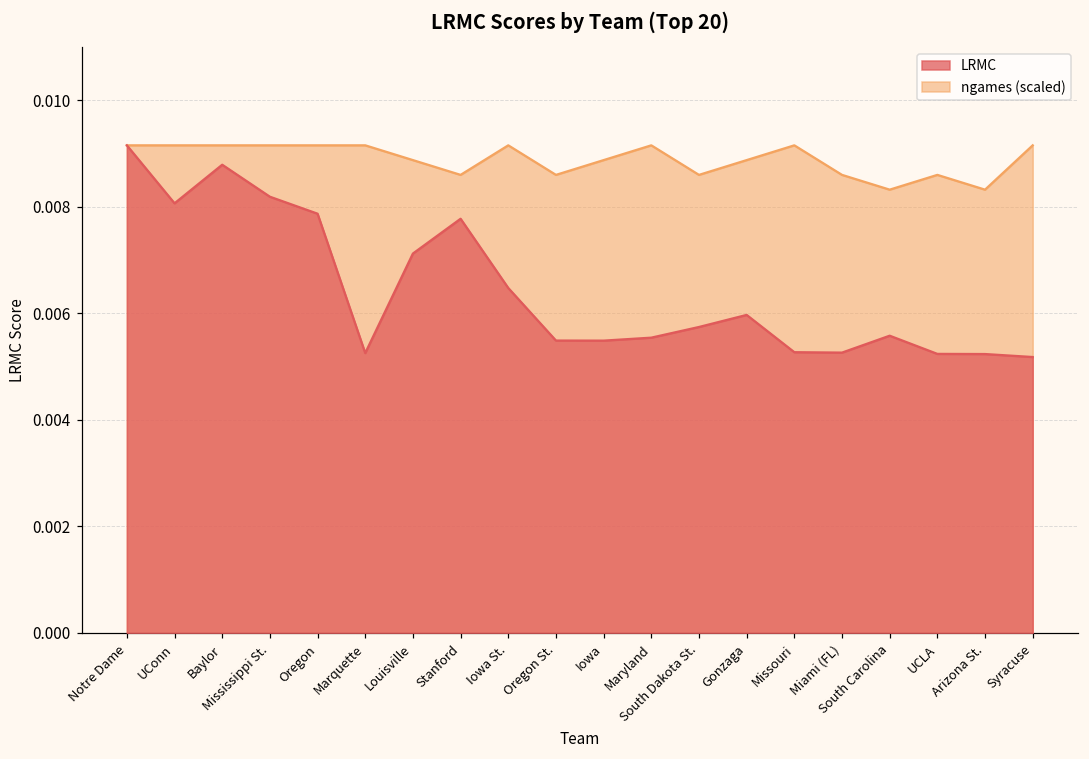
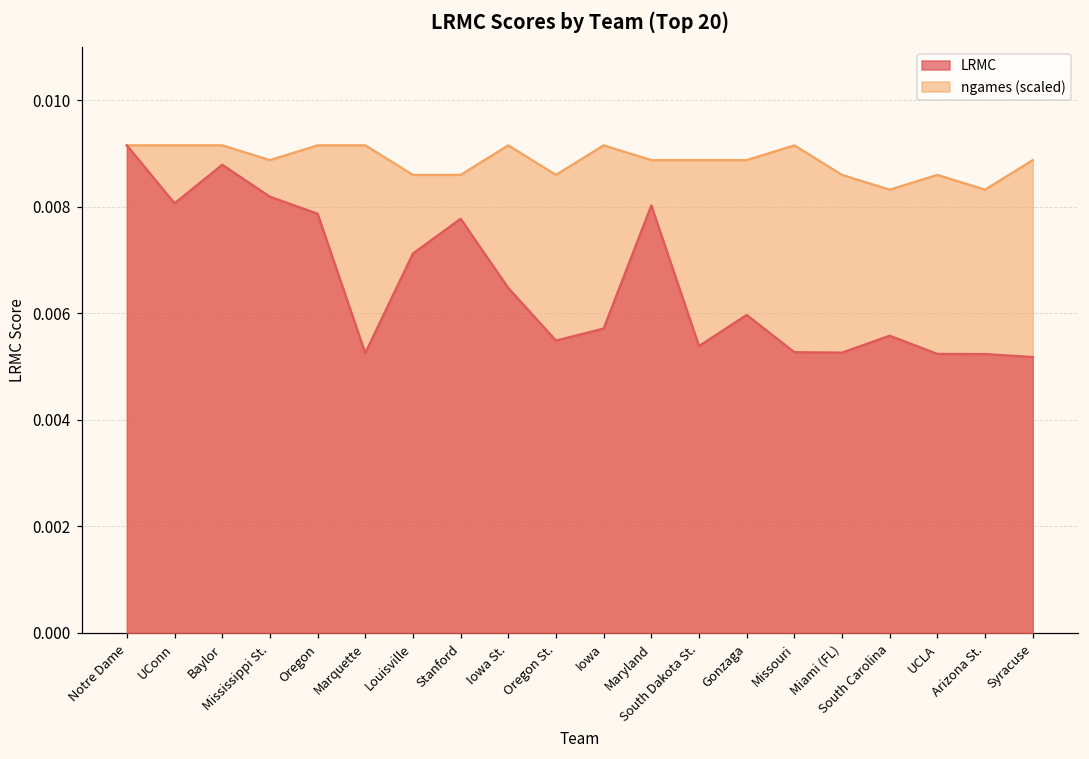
ngames (scaled), Mississippi St.: 0.0092 -> 0.0089
ngames (scaled), Louisville: 0.0089 -> 0.0086
LRMC, Iowa: 0.0055 -> 0.0057
ngames (scaled), Iowa: 0.0089 -> 0.0092
LRMC, Maryland: 0.0055 -> 0.0080
ngames (scaled), Maryland: 0.0092 -> 0.0089
LRMC, South Dakota St.: 0.0057 -> 0.0054
ngames (scaled), South Dakota St.: 0.0086 -> 0.0089
ngames (scaled), Syracuse: 0.0092 -> 0.0089
